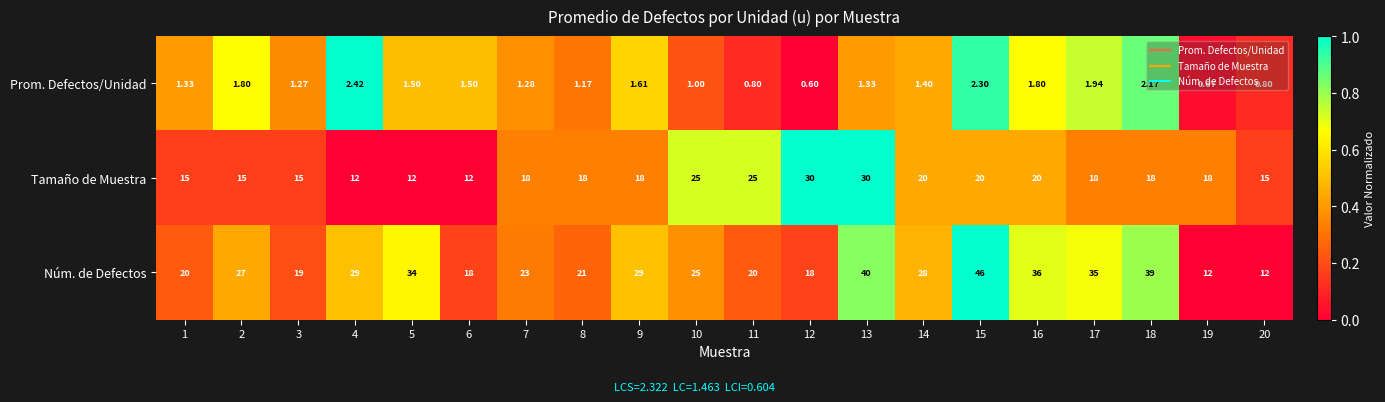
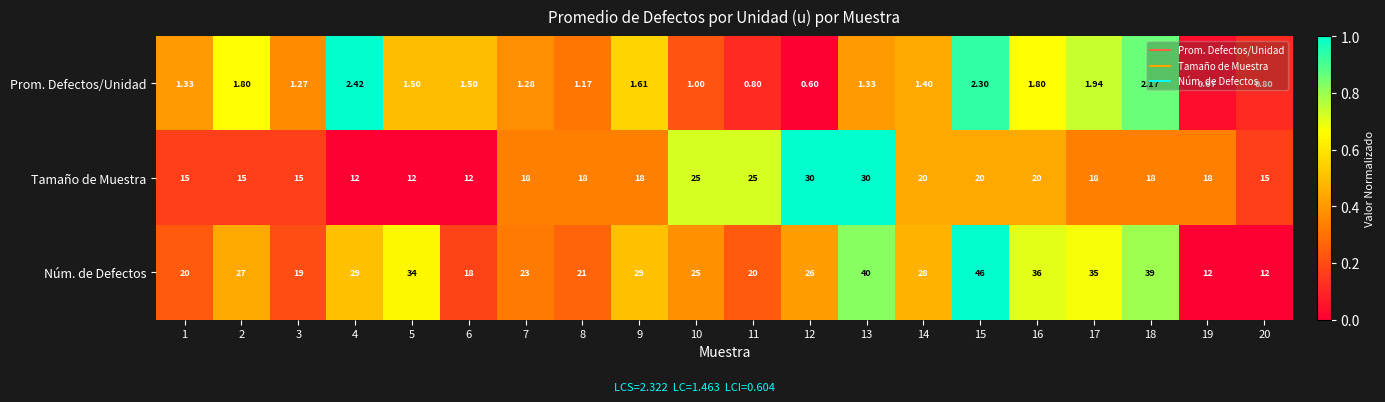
Núm. de Defectos, 12: 18 -> 26
